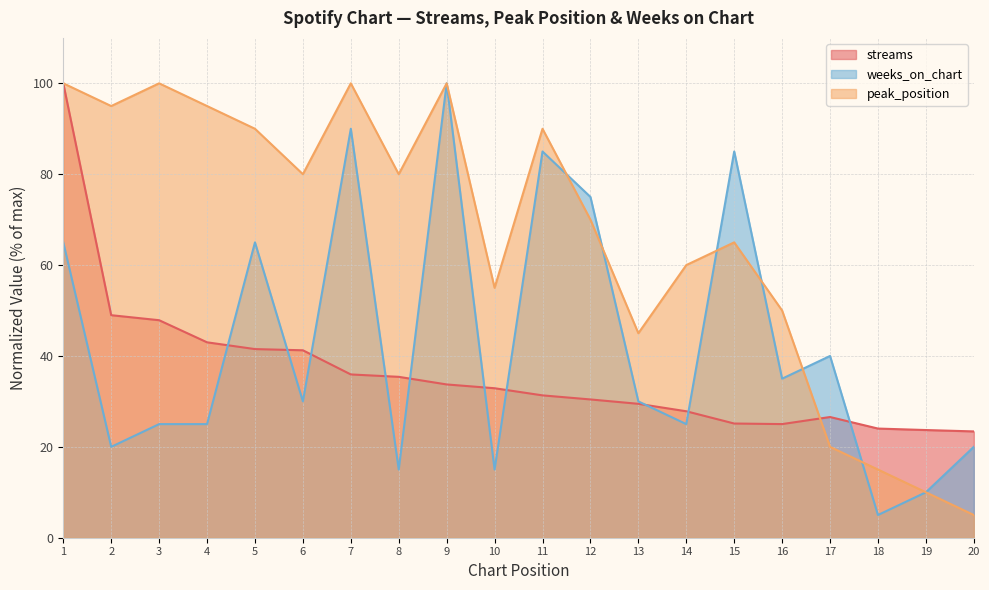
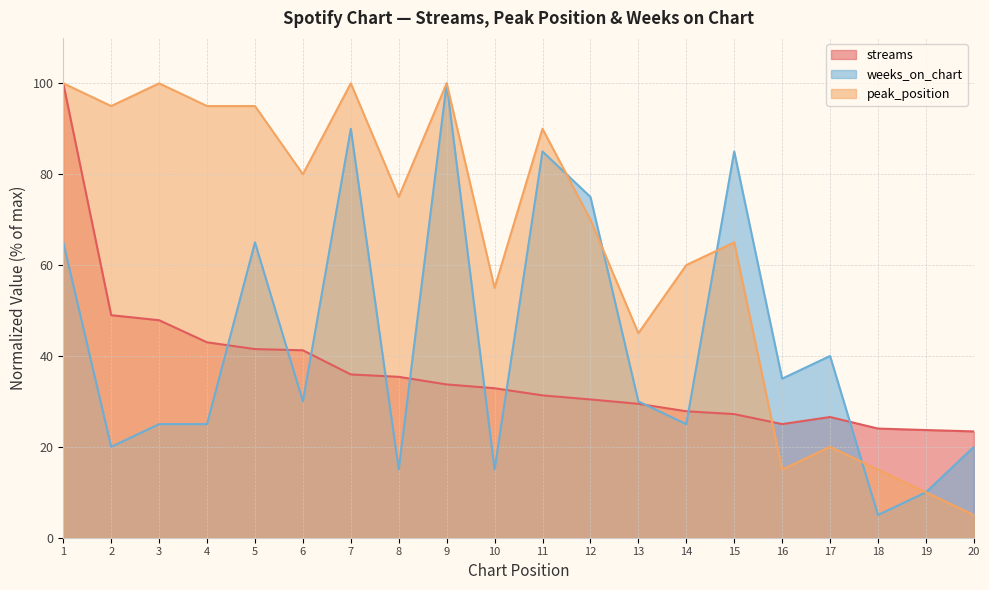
peak_position, 5: 90 -> 95
peak_position, 8: 80 -> 75
streams, 15: 25 -> 27
peak_position, 16: 50 -> 15
